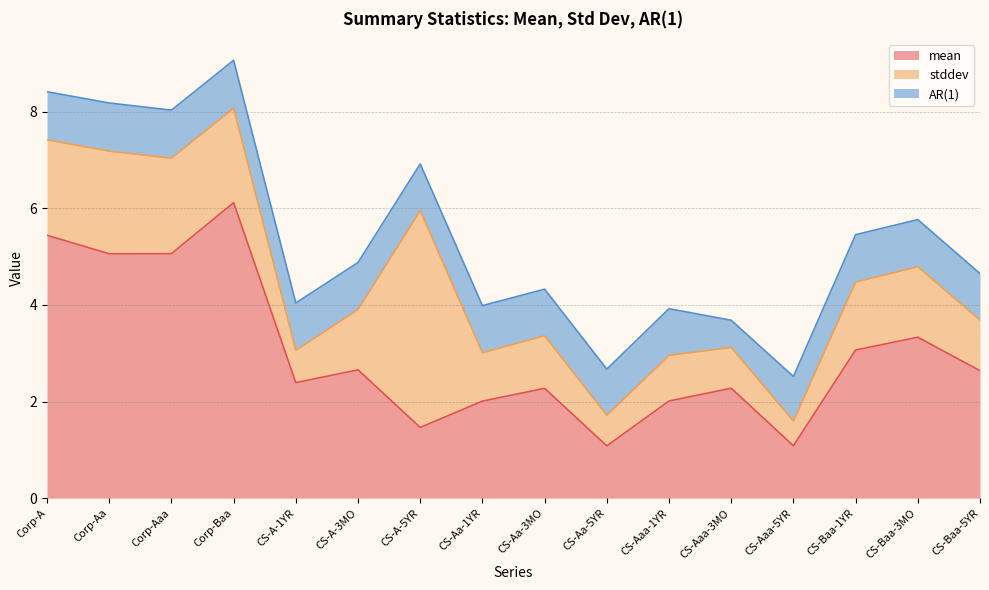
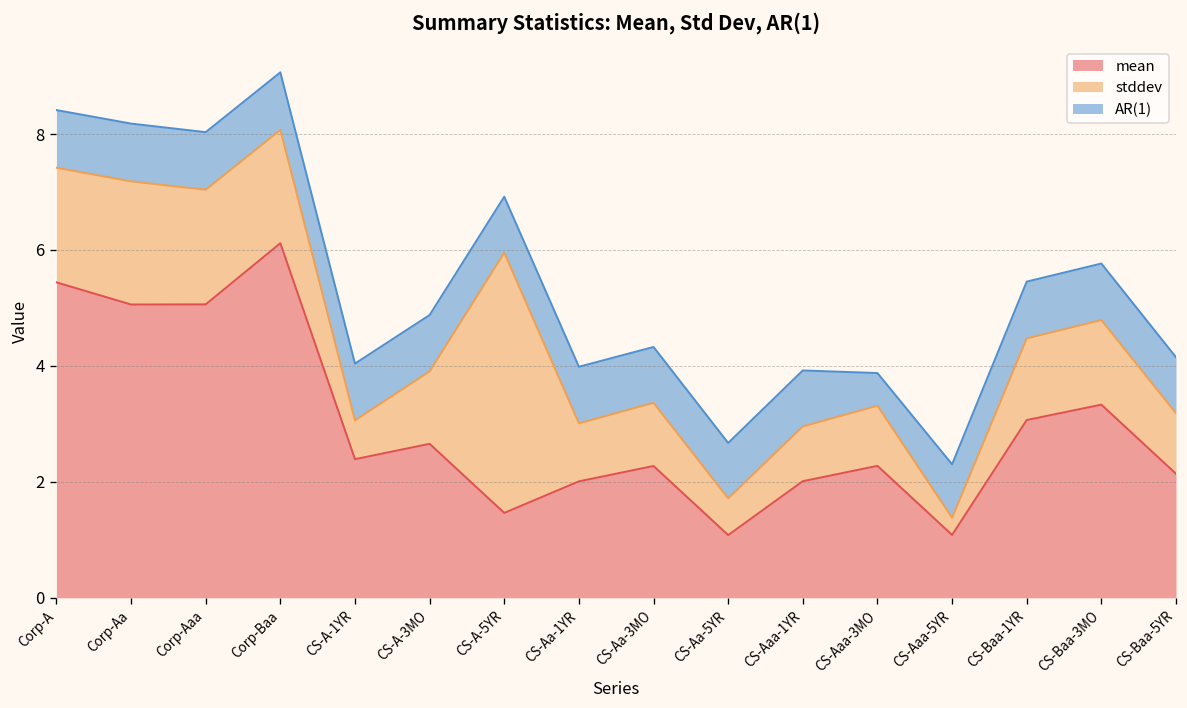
stddev, CS-Aaa-3MO: 0.8 -> 1.0
stddev, CS-Aaa-5YR: 0.5 -> 0.3
mean, CS-Baa-5YR: 2.6 -> 2.1
